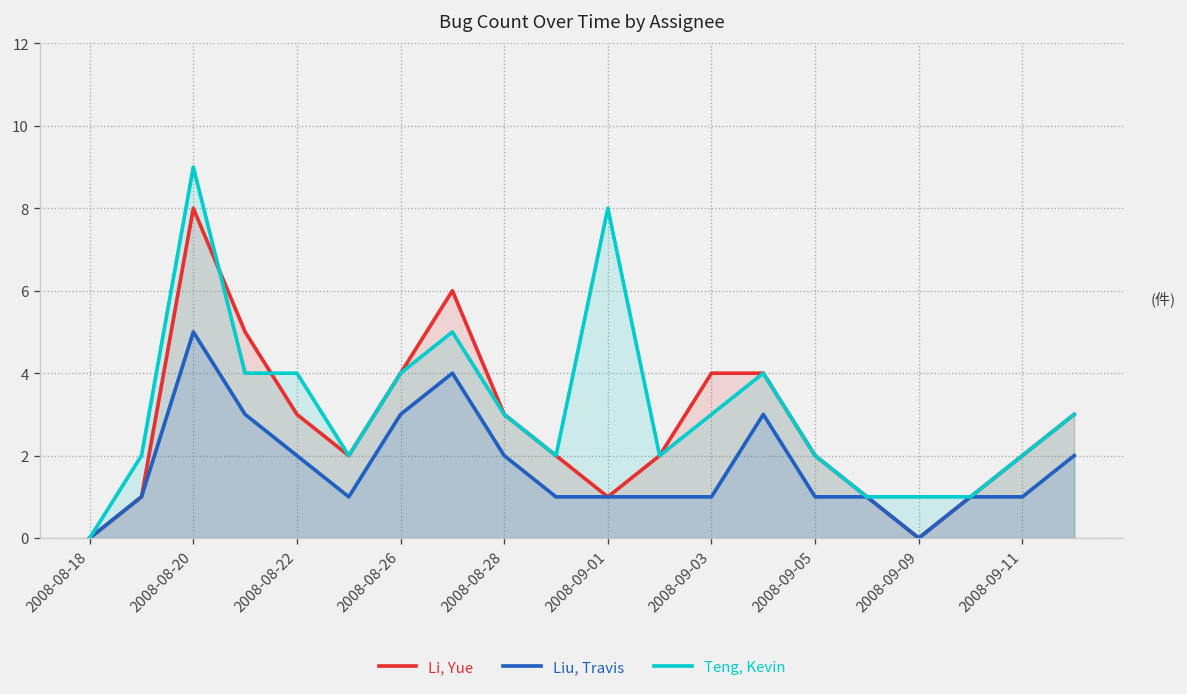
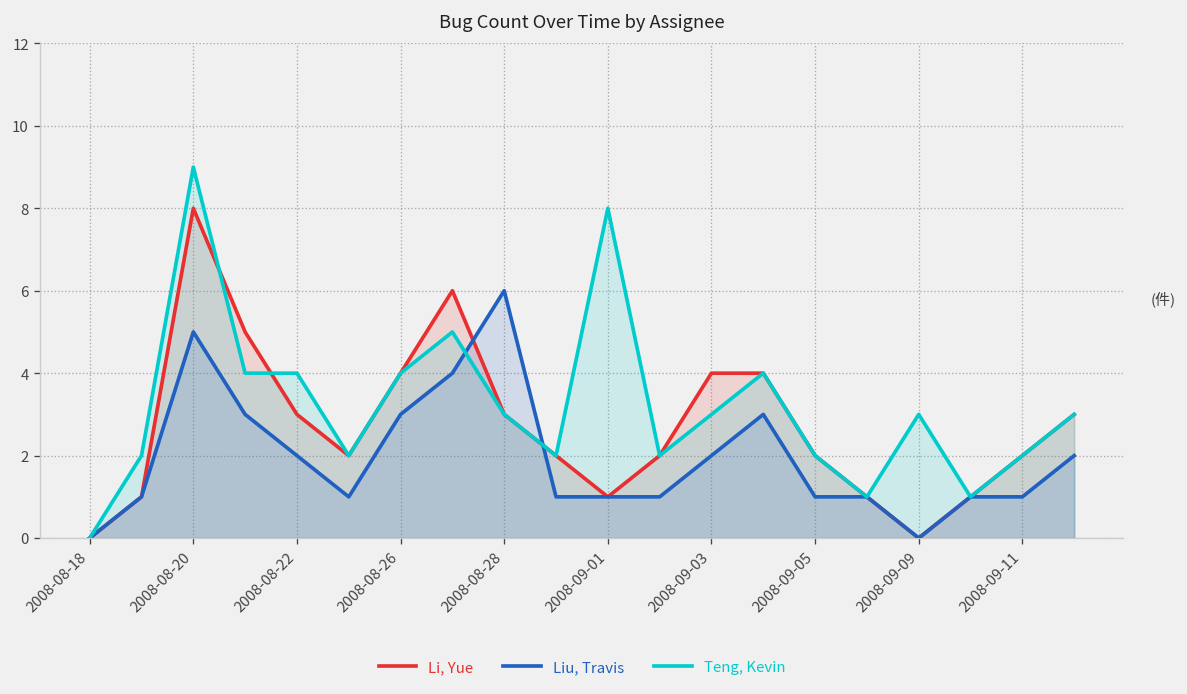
Liu, Travis, 2008-08-28: 2 -> 6
Liu, Travis, 2008-09-03: 1 -> 2
Teng, Kevin, 2008-09-09: 1 -> 3
